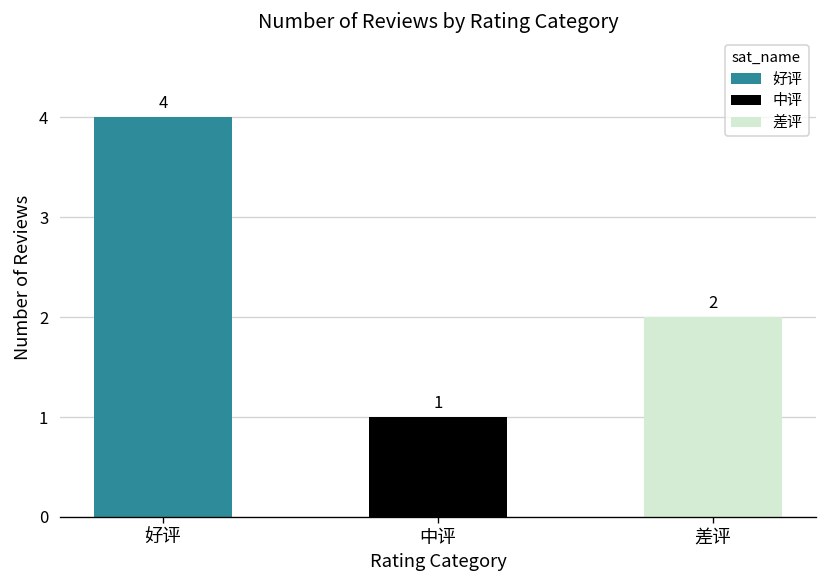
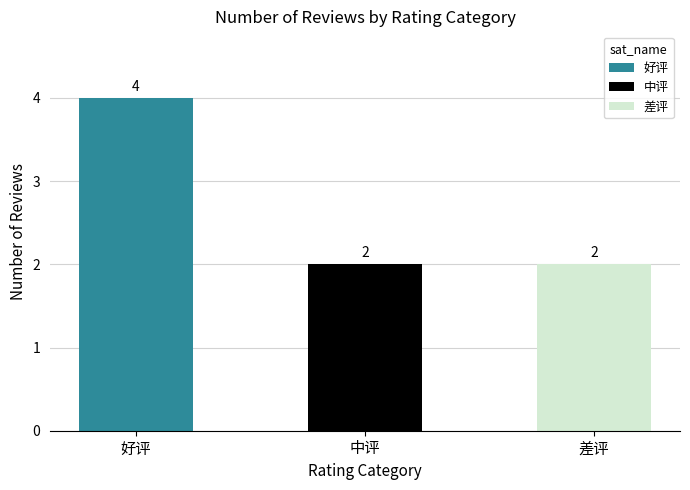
中评: 1 -> 2
